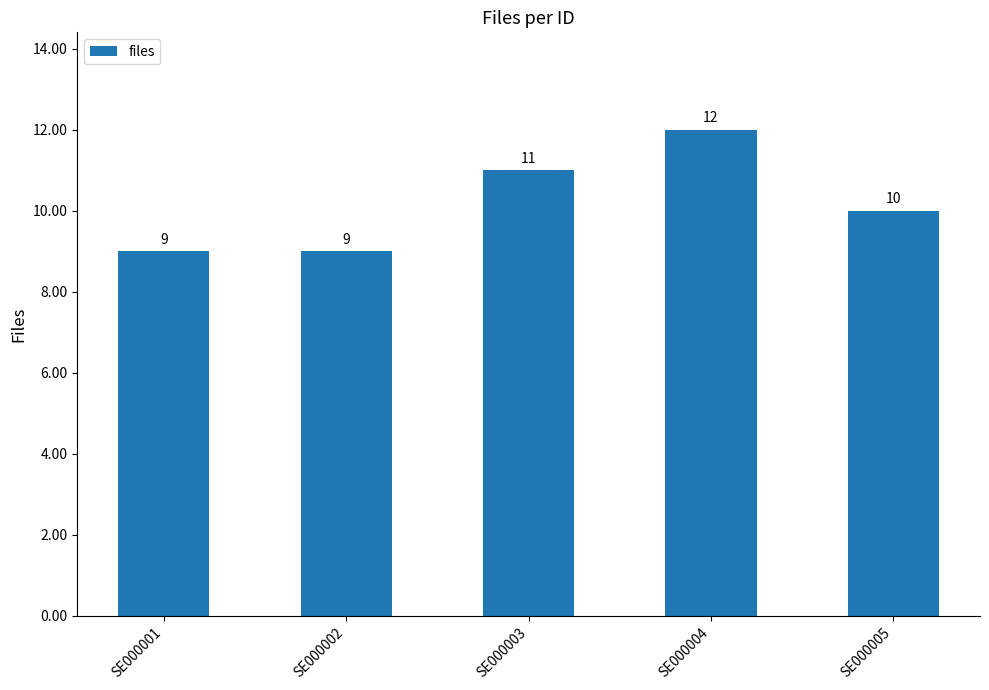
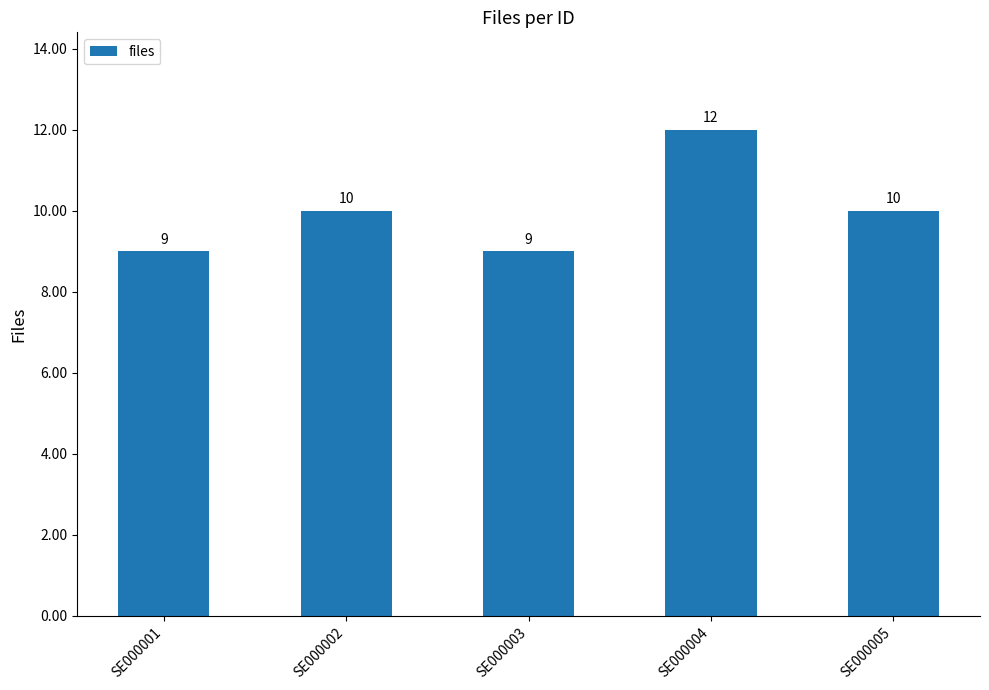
SE000002: 9 -> 10
SE000003: 11 -> 9
